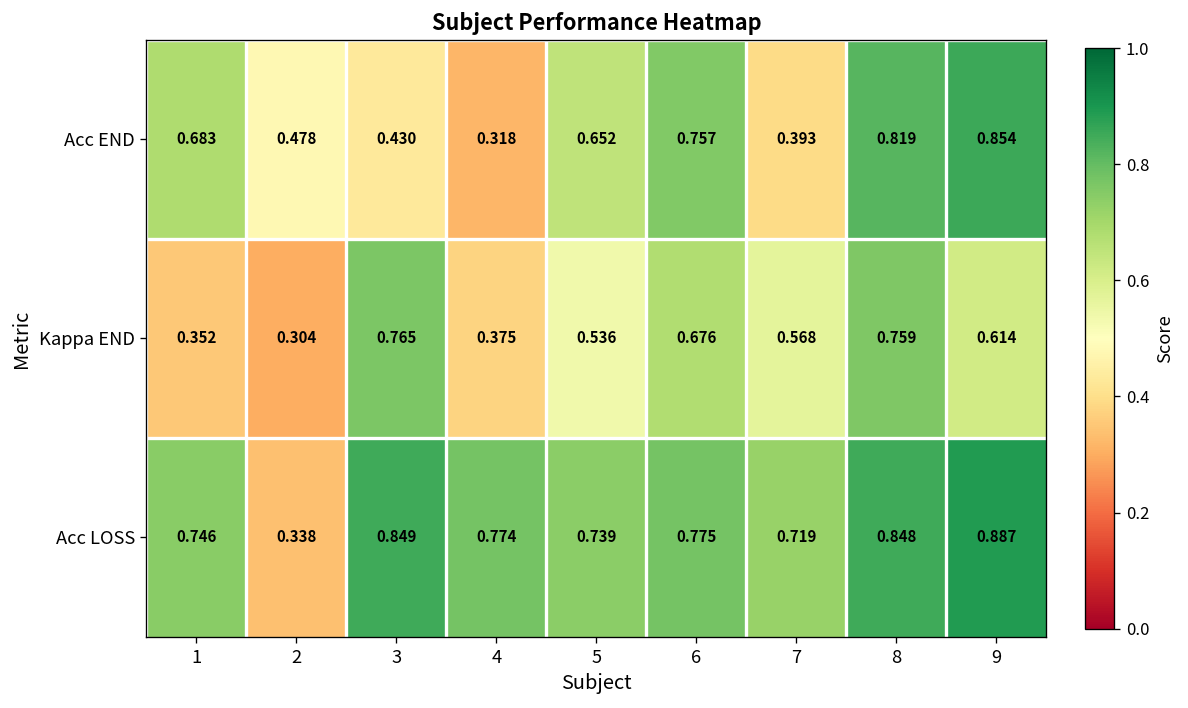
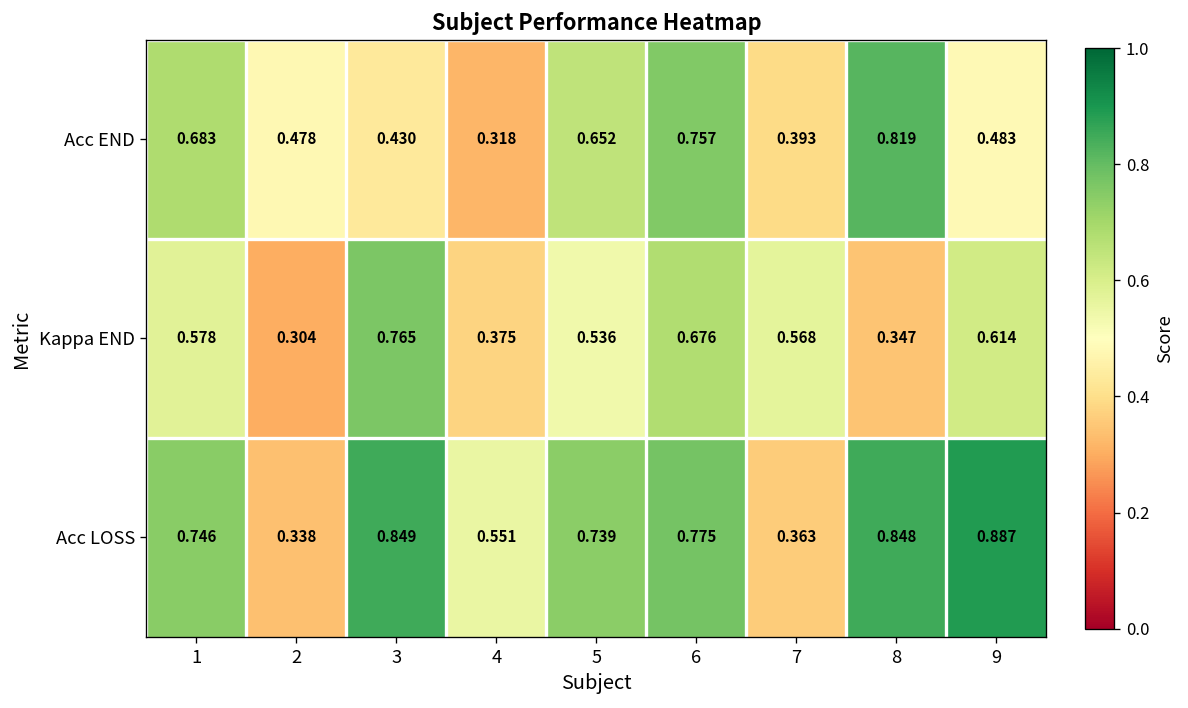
Acc END, 9: 0.854 -> 0.483
Kappa END, 1: 0.352 -> 0.578
Kappa END, 8: 0.759 -> 0.347
Acc LOSS, 4: 0.774 -> 0.551
Acc LOSS, 7: 0.719 -> 0.363
